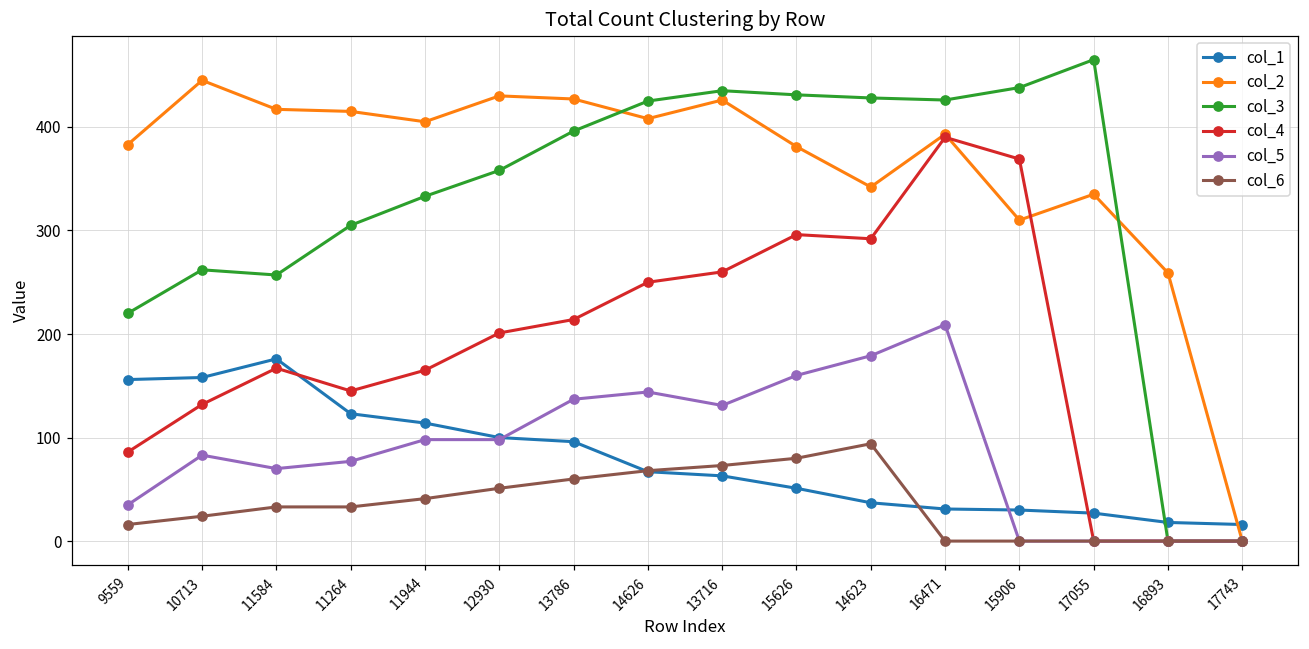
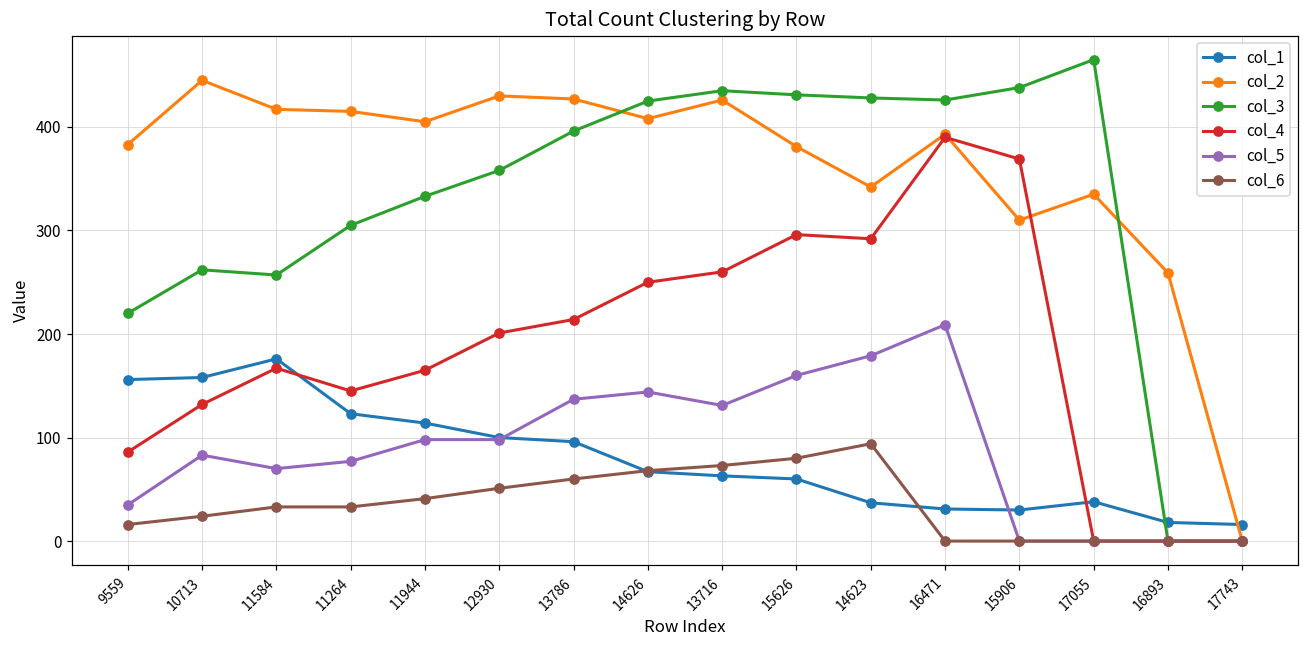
col_1, 15626: 50 -> 60
col_1, 17055: 30 -> 40
